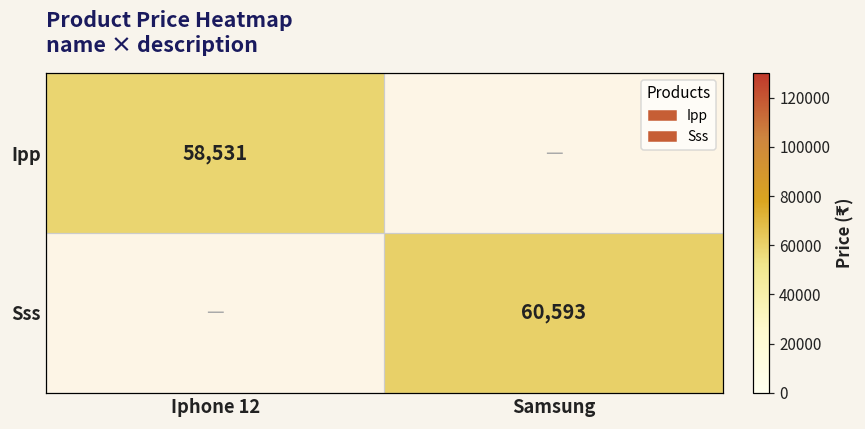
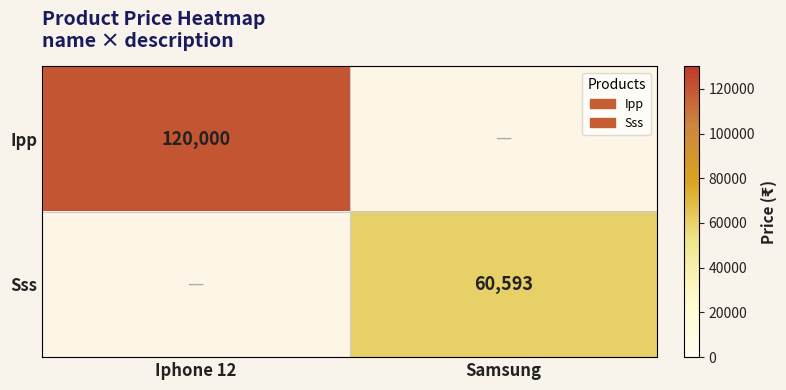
Ipp, Iphone 12: 58,531 -> 120,000
